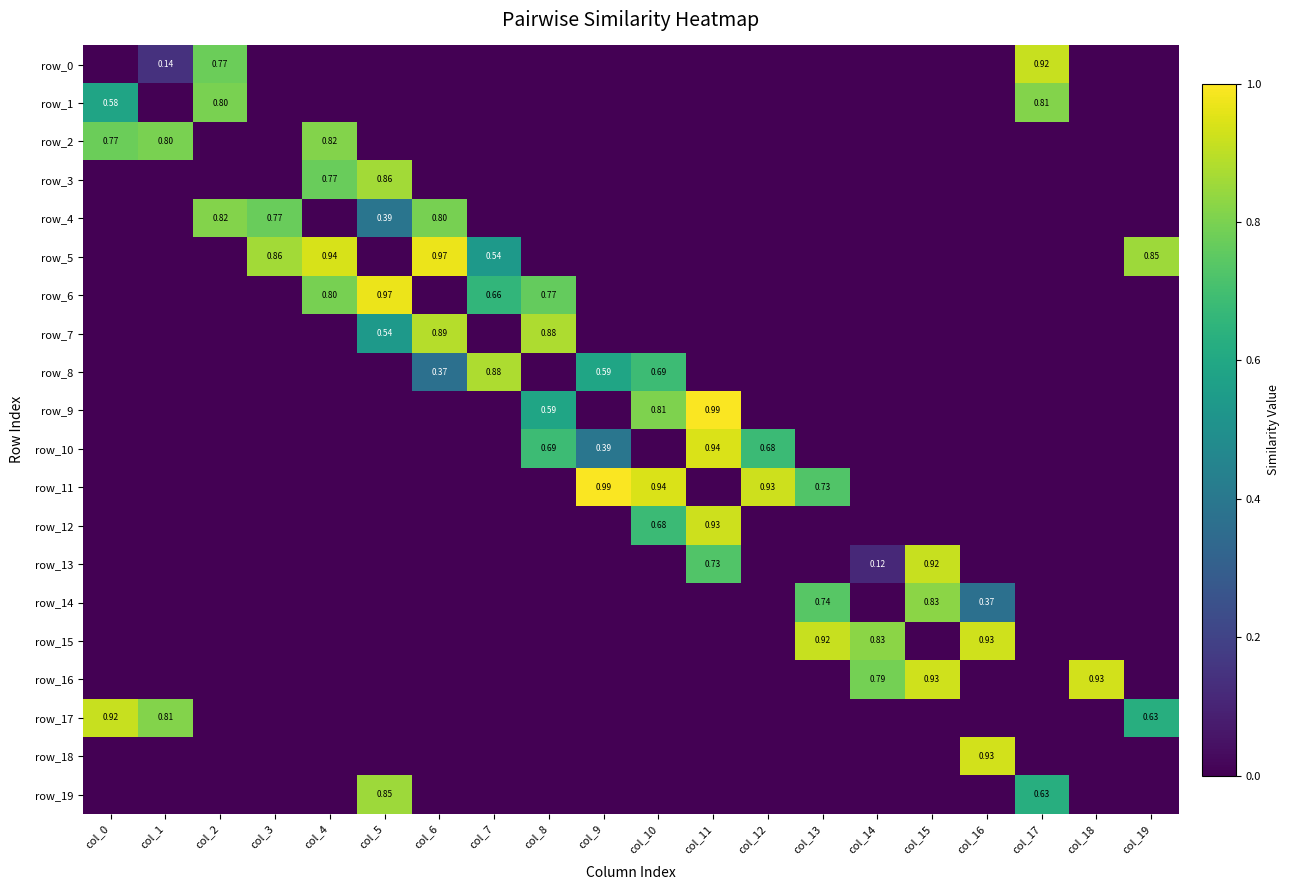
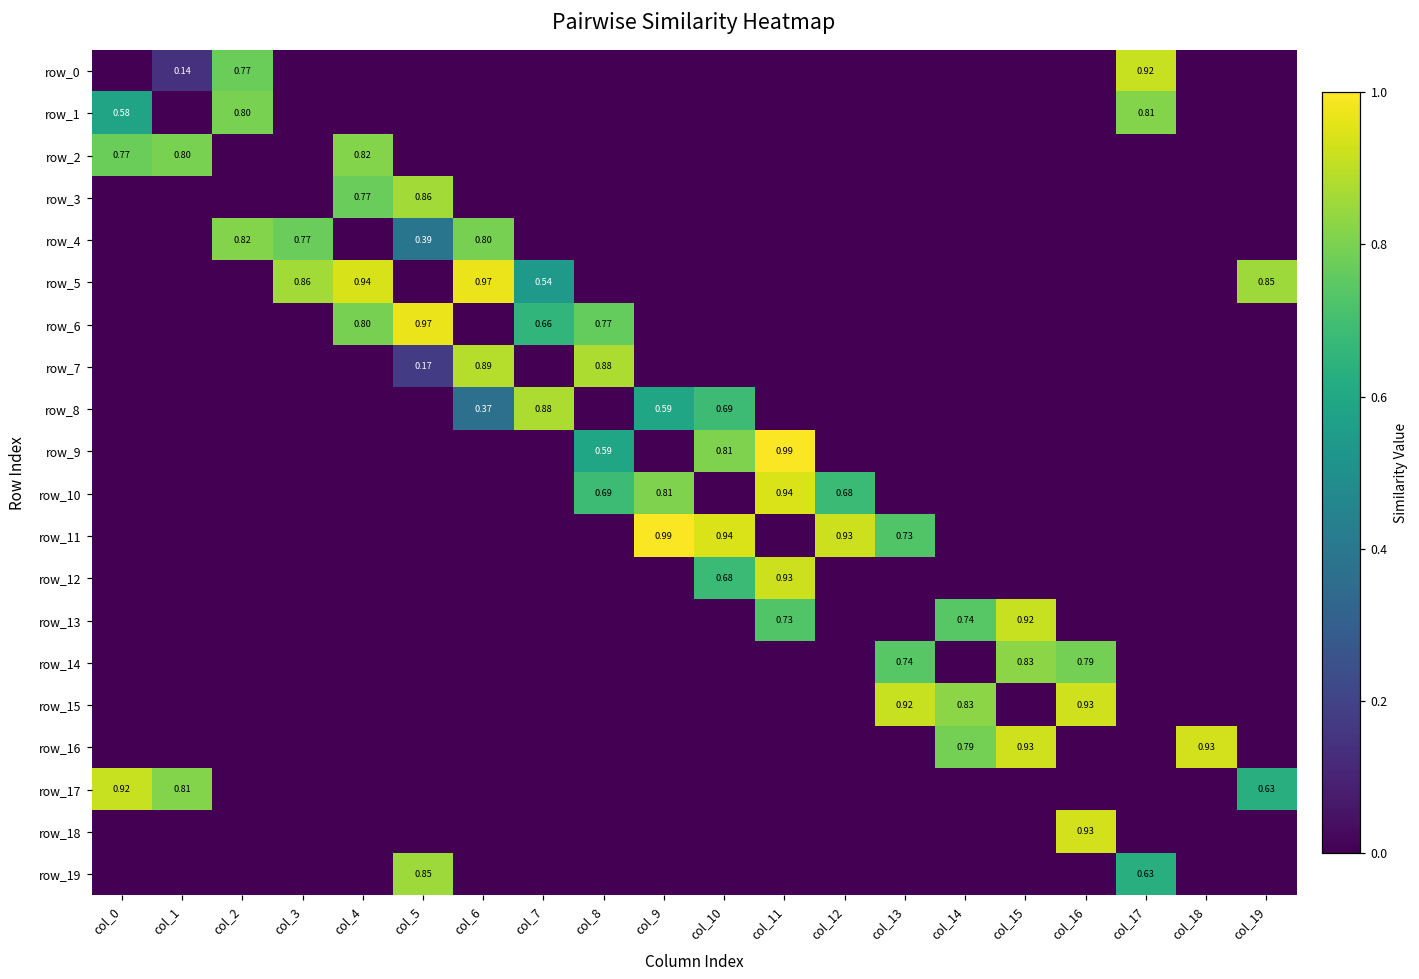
row_7, col_5: 0.54 -> 0.17
row_10, col_9: 0.39 -> 0.81
row_13, col_14: 0.12 -> 0.74
row_14, col_16: 0.37 -> 0.79
